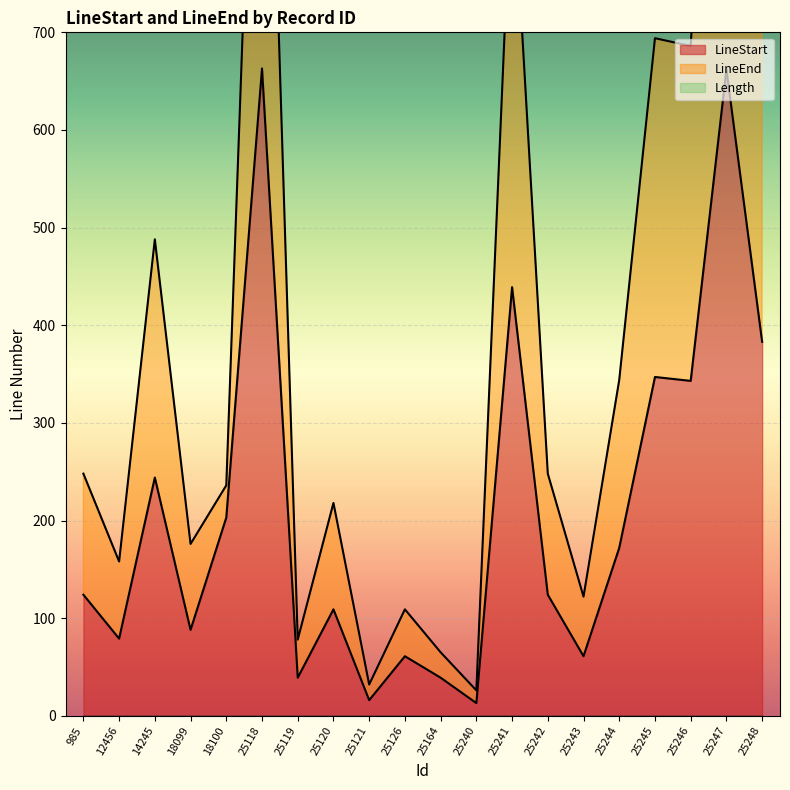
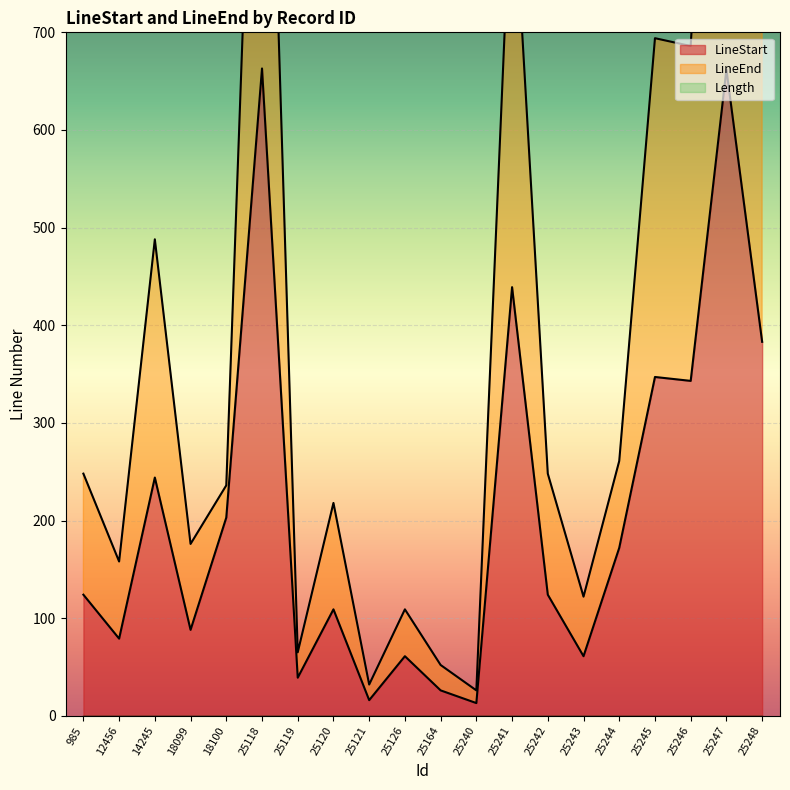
LineEnd, 25119: 40 -> 30
LineStart, 25164: 40 -> 30
LineEnd, 25244: 170 -> 90
